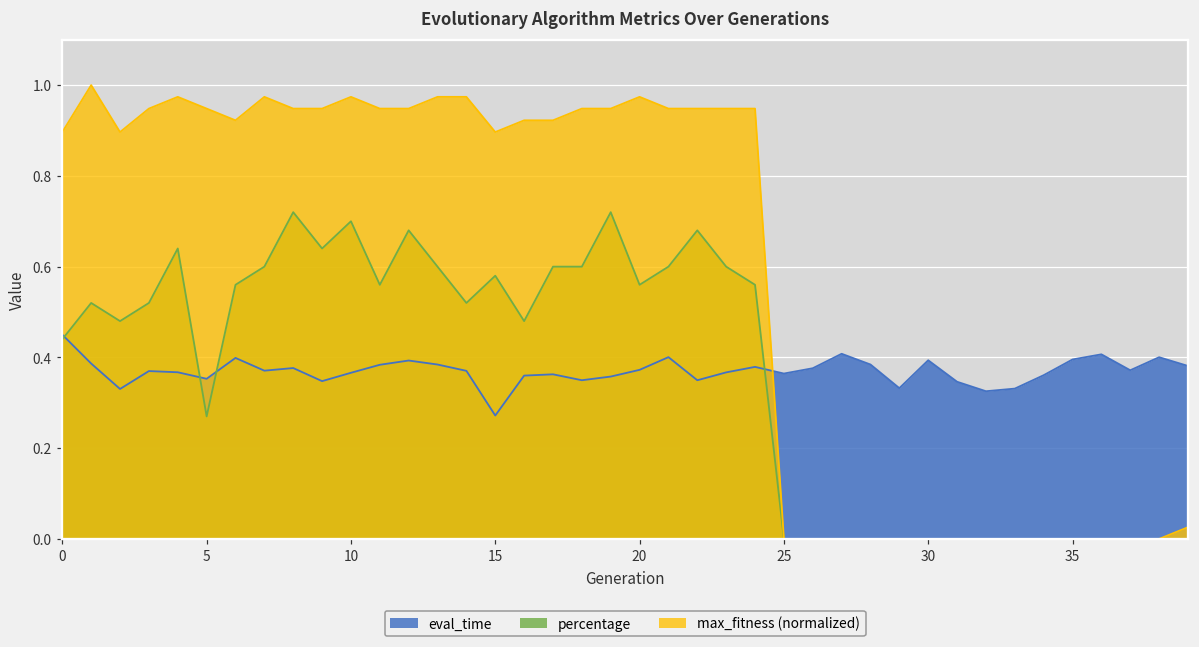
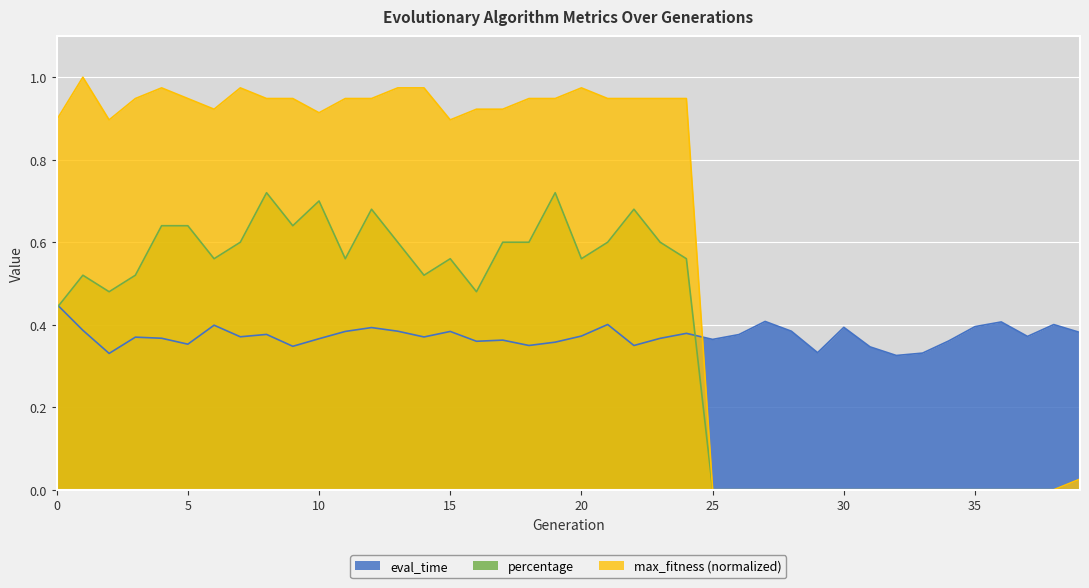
percentage, 5: 0.27 -> 0.64
max_fitness (normalized), 10: 0.97 -> 0.91
eval_time, 15: 0.27 -> 0.38
percentage, 15: 0.58 -> 0.56
